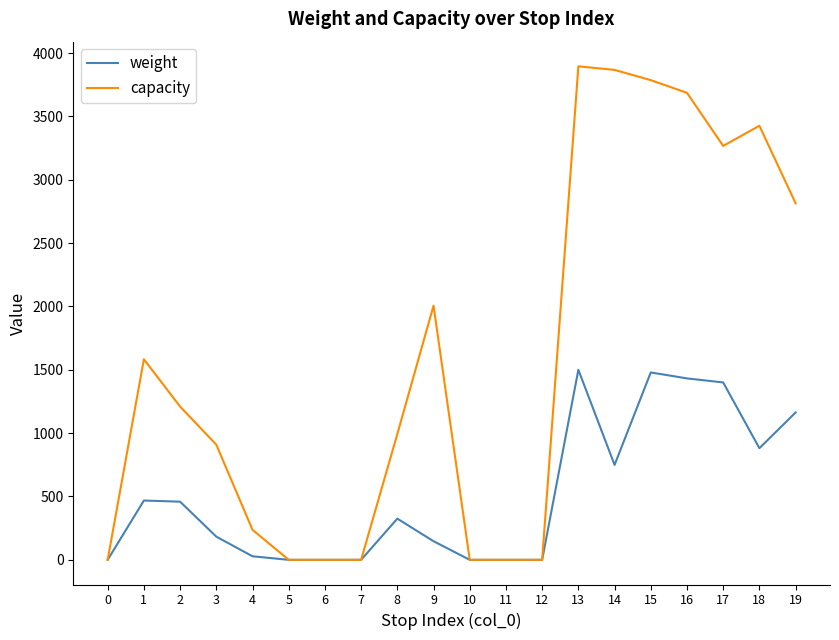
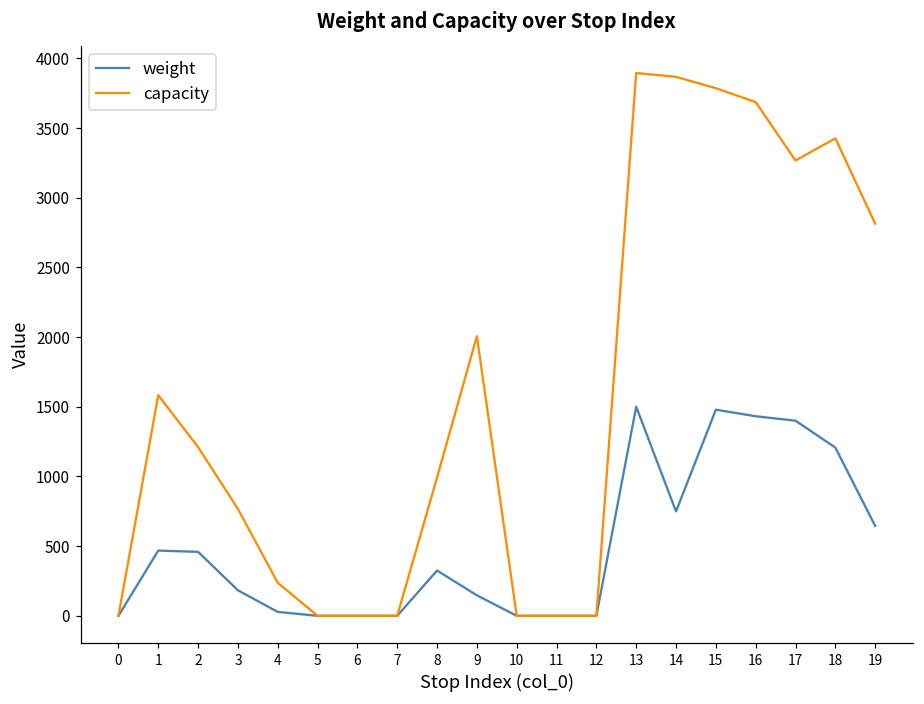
capacity, 3: 910 -> 770
weight, 18: 880 -> 1210
weight, 19: 1160 -> 650
